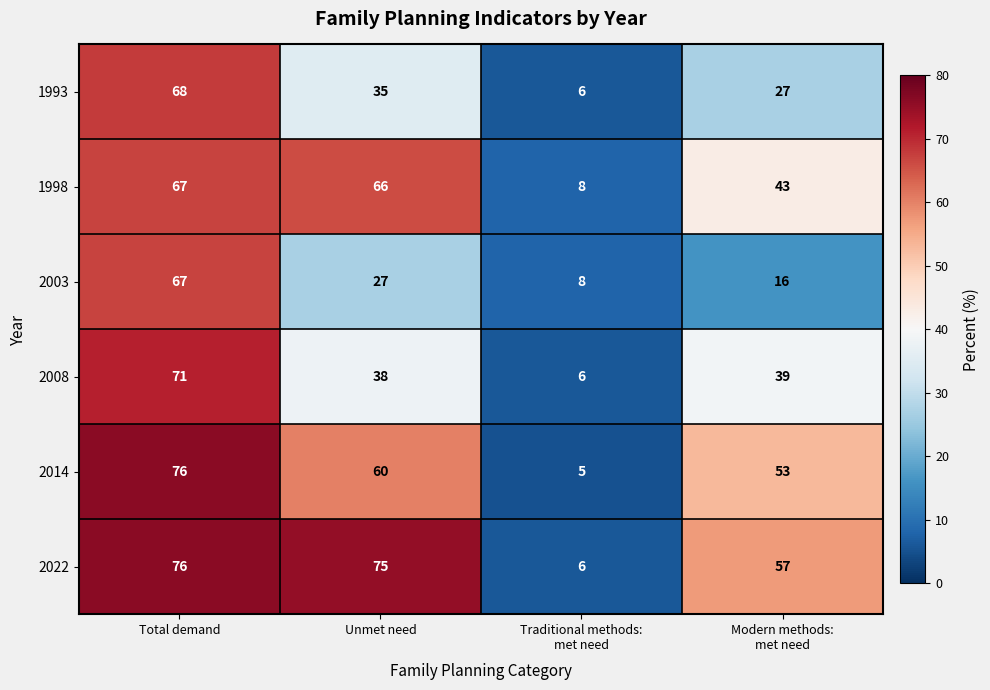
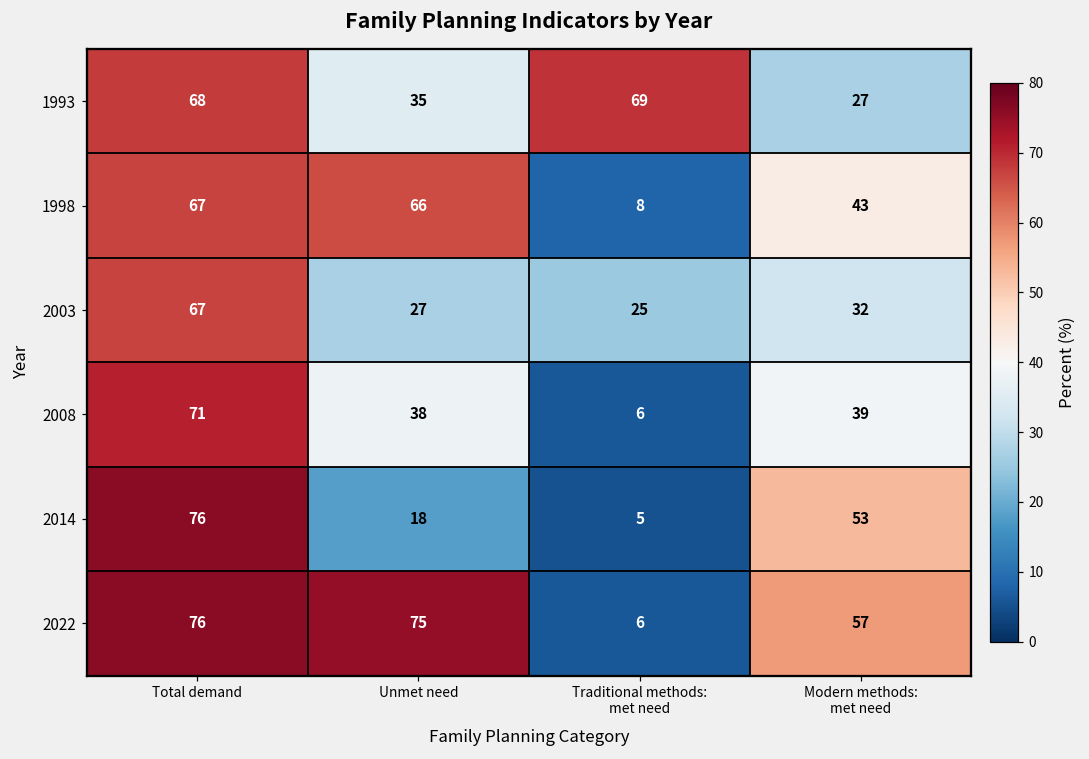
1993, Traditional methods: met need: 6 -> 69
2003, Traditional methods: met need: 8 -> 25
2003, Modern methods: met need: 16 -> 32
2014, Unmet need: 60 -> 18
